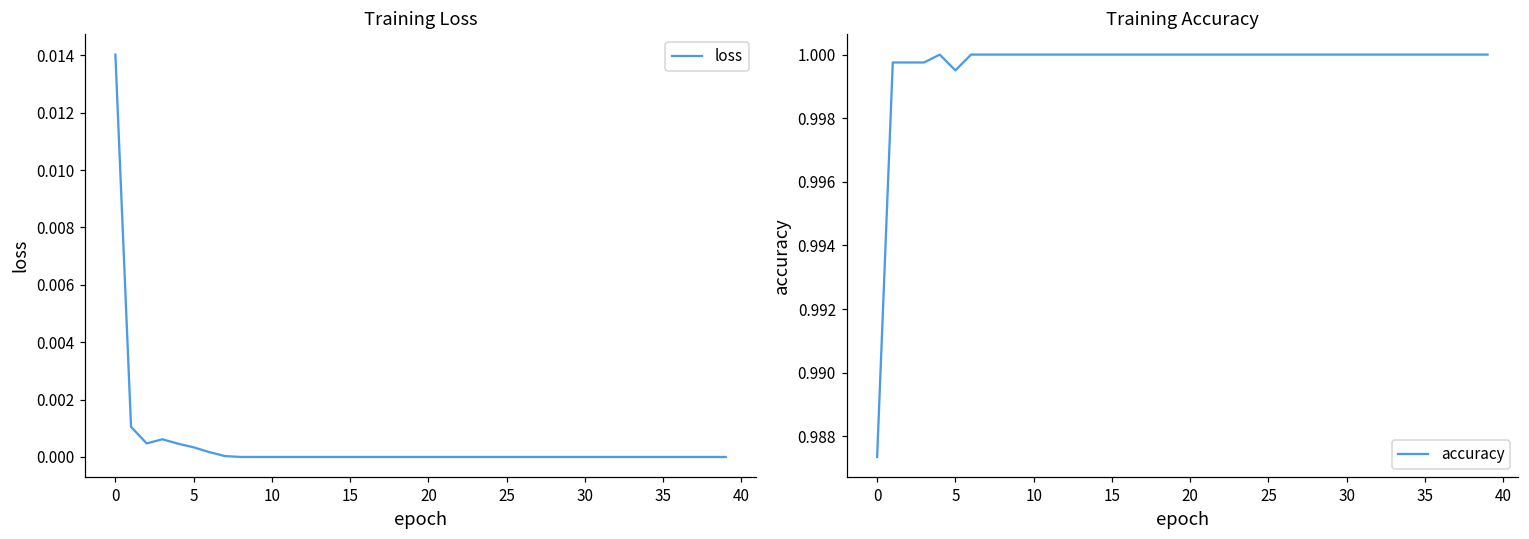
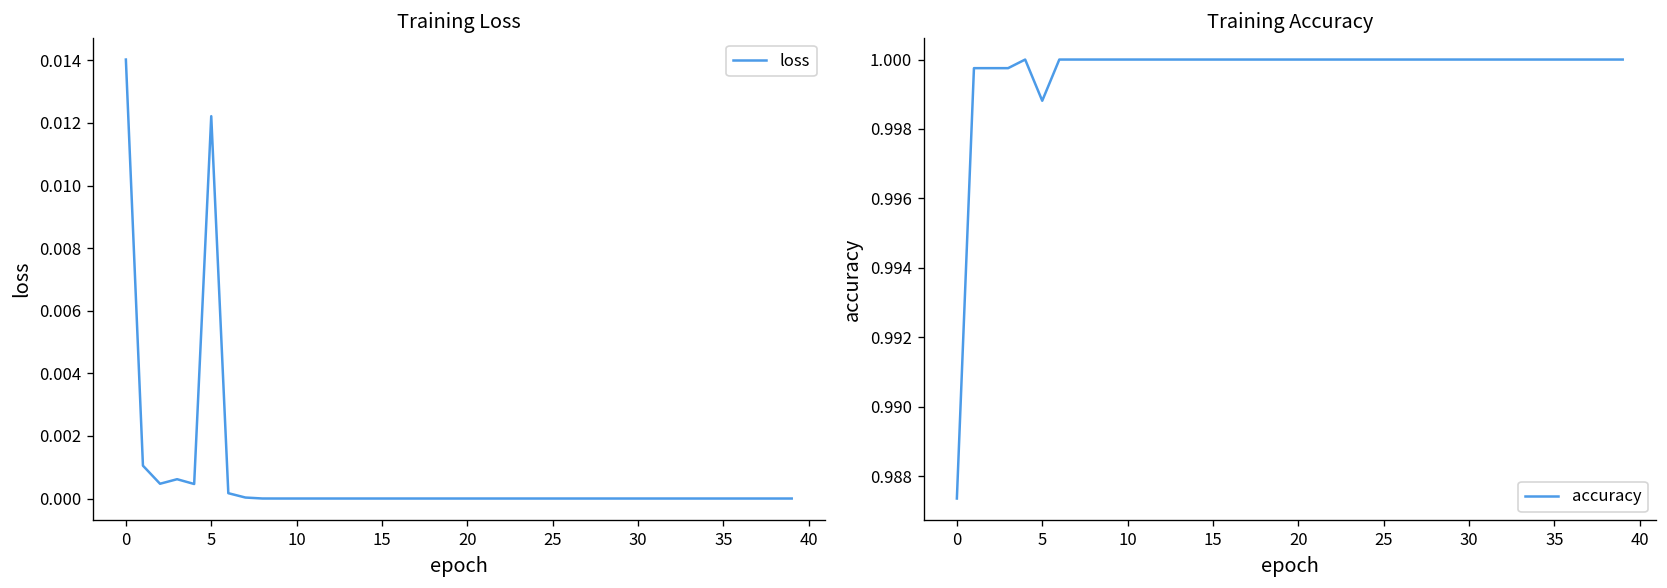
Training Loss, 5: 0.0003 -> 0.0122
Training Accuracy, 5: 0.9995 -> 0.9988
